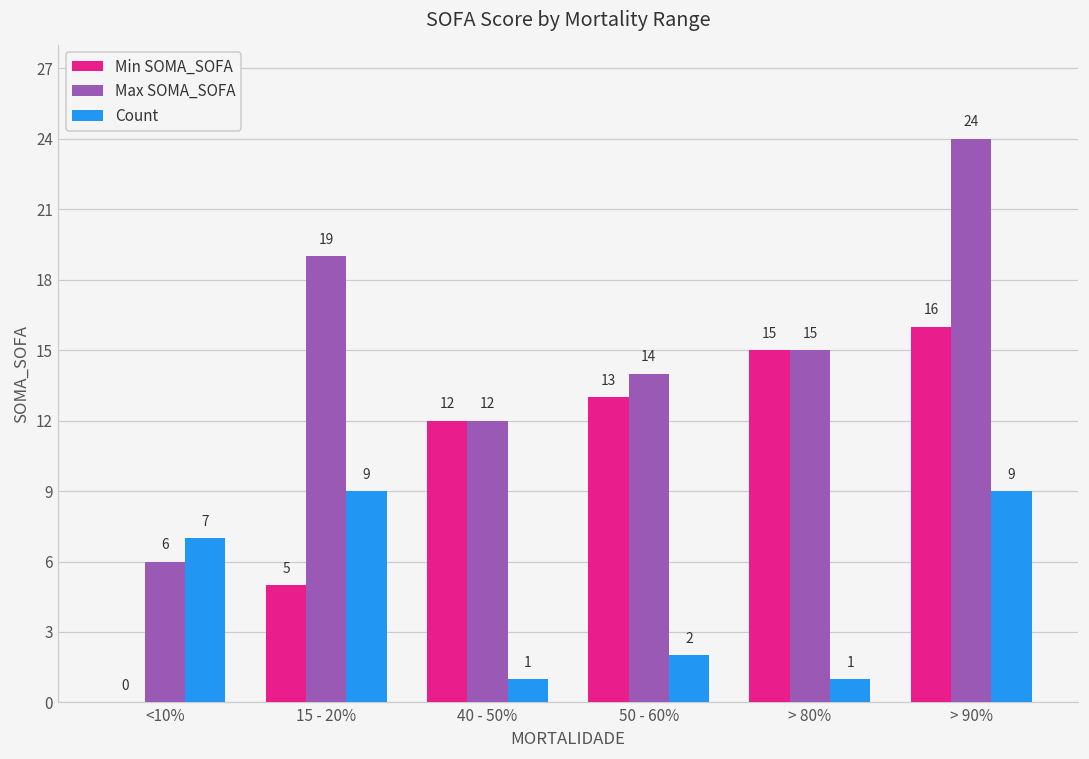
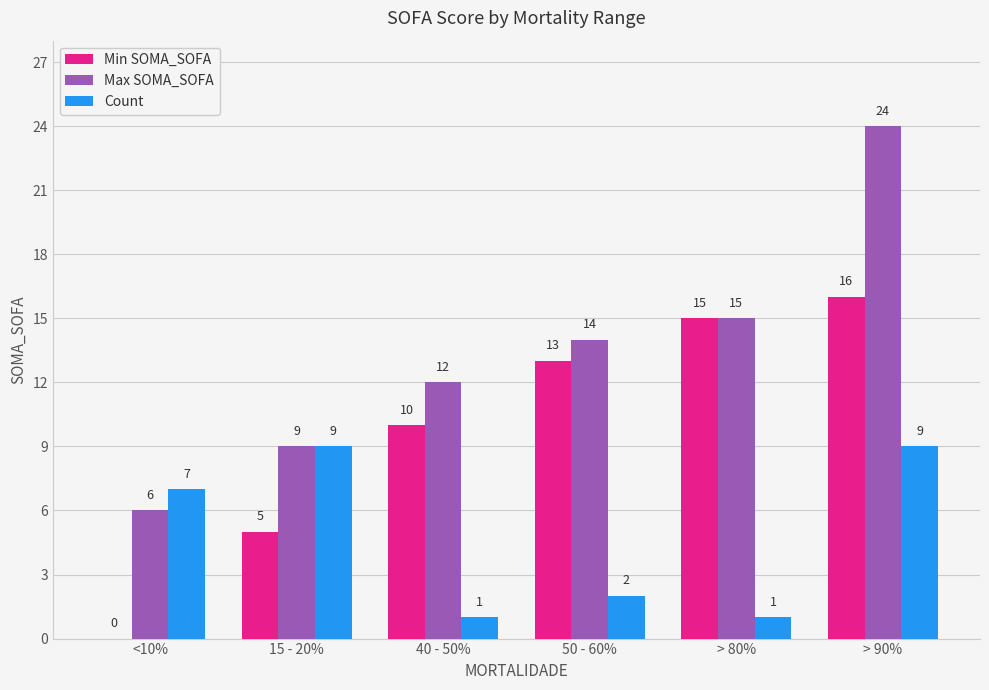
Max SOMA_SOFA, 15 - 20%: 19 -> 9
Min SOMA_SOFA, 40 - 50%: 12 -> 10
